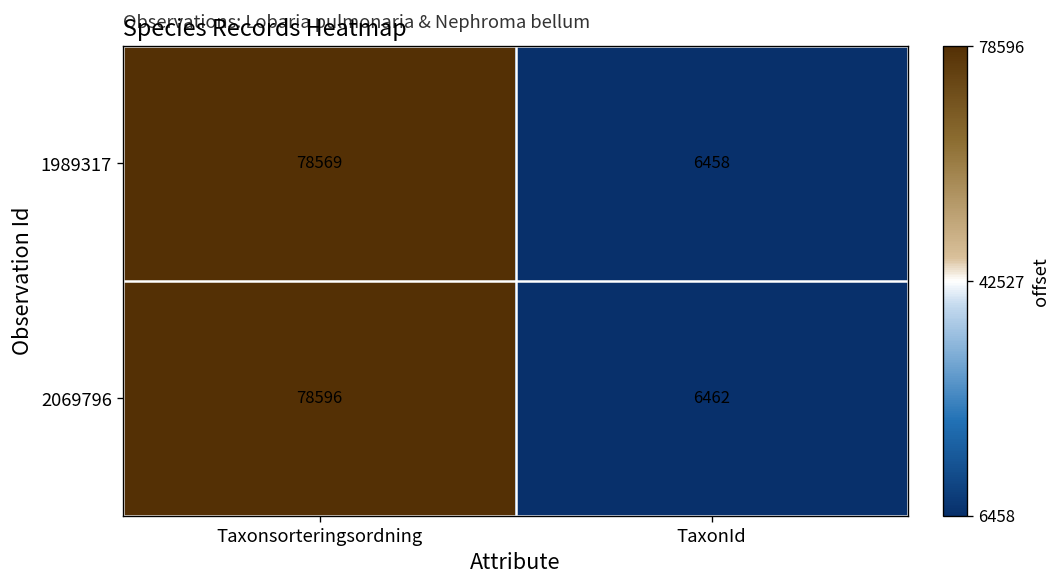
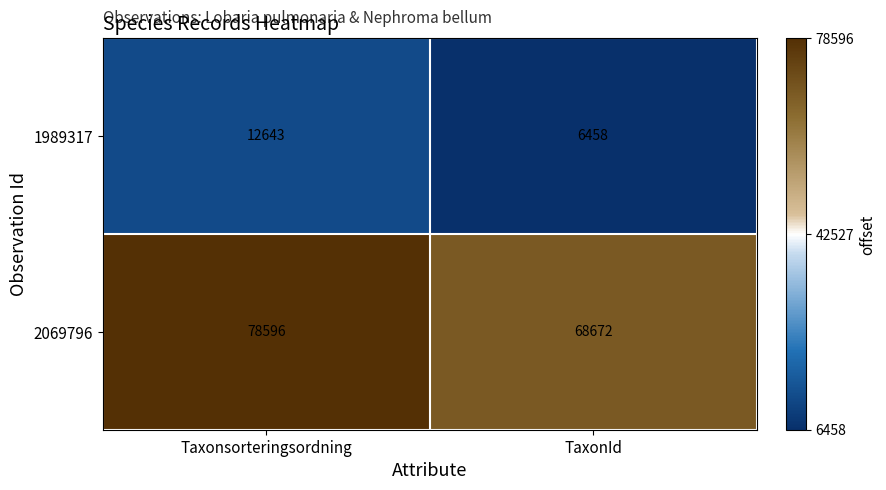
1989317, Taxonsorteringsordning: 78569 -> 12643
2069796, TaxonId: 6462 -> 68672
